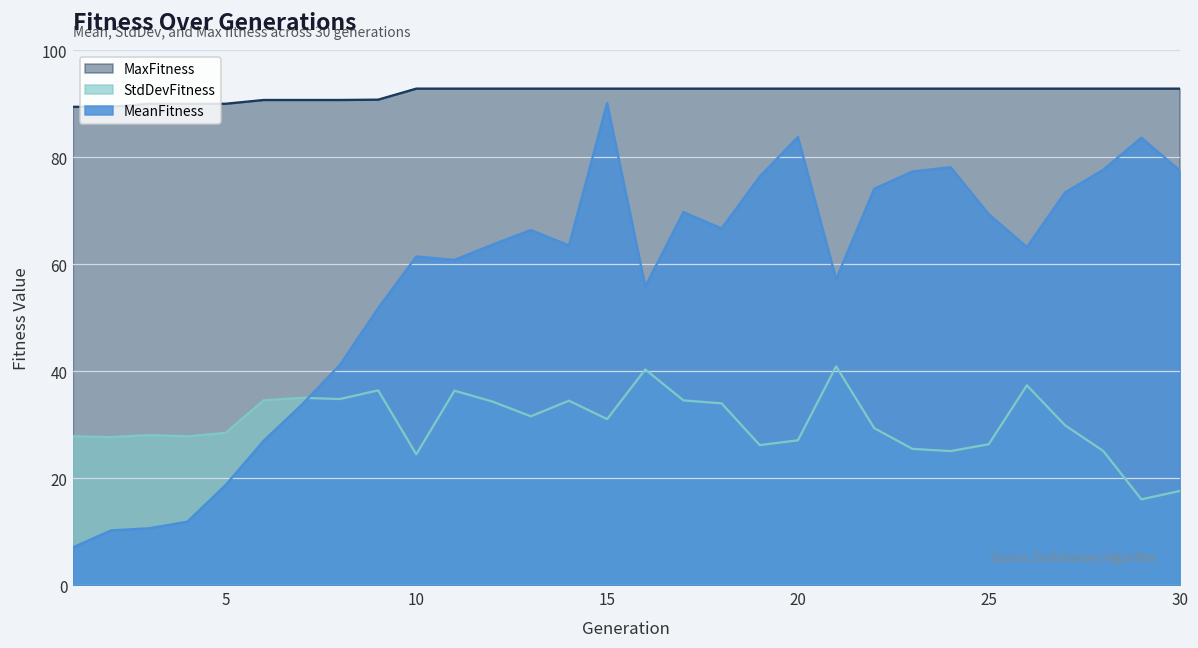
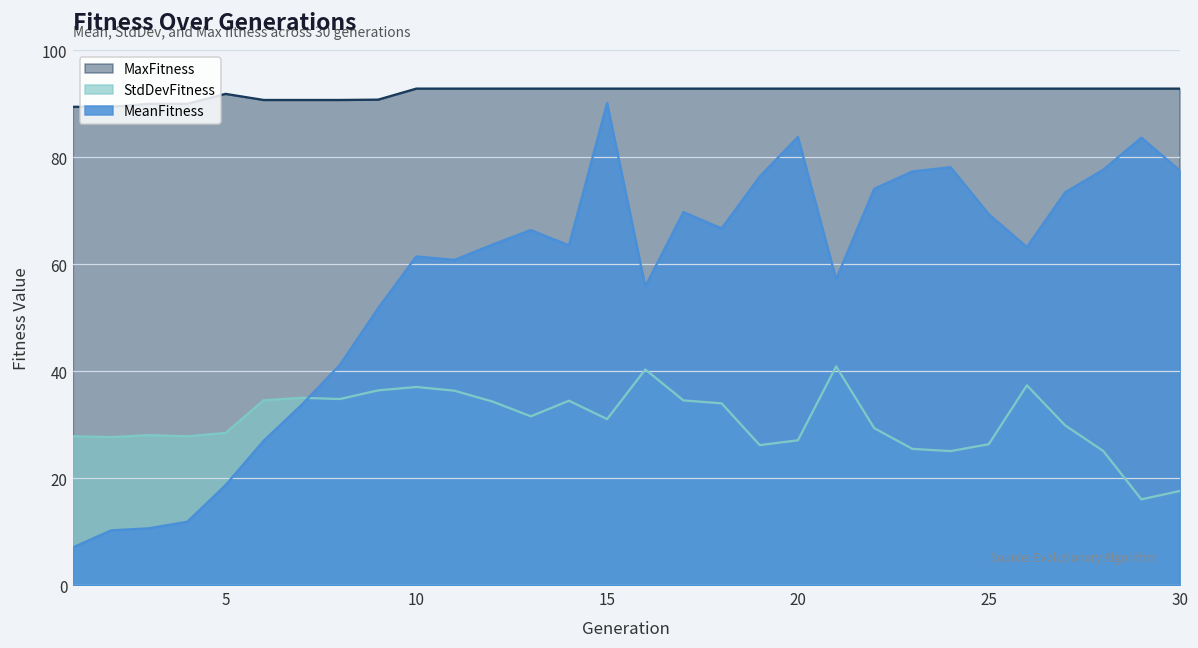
MaxFitness, 5: 90 -> 92
StdDevFitness, 10: 24 -> 37
